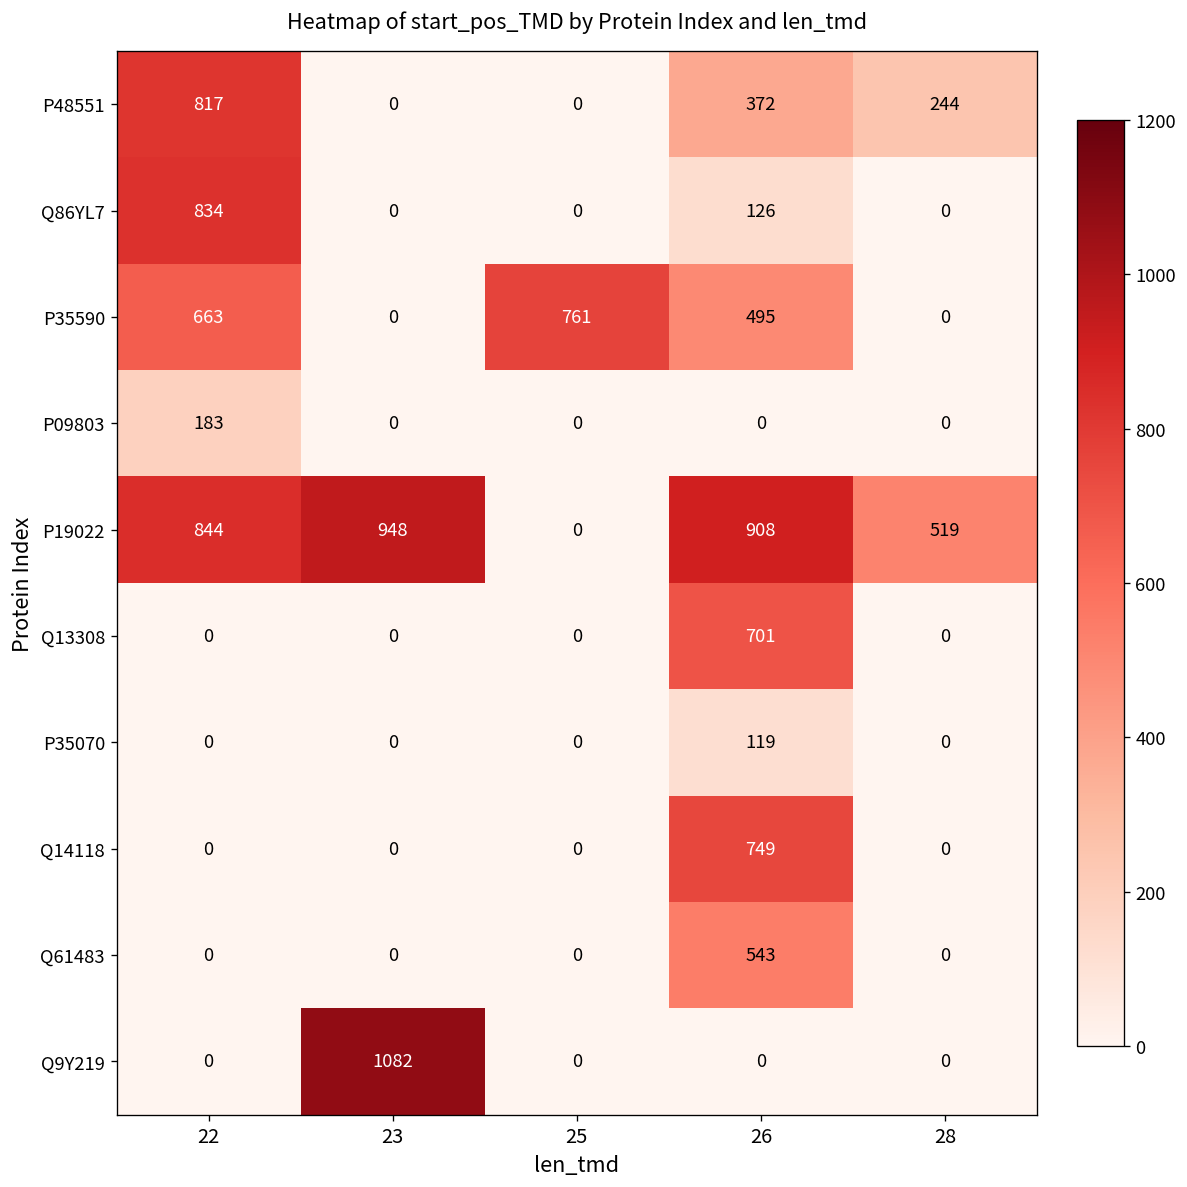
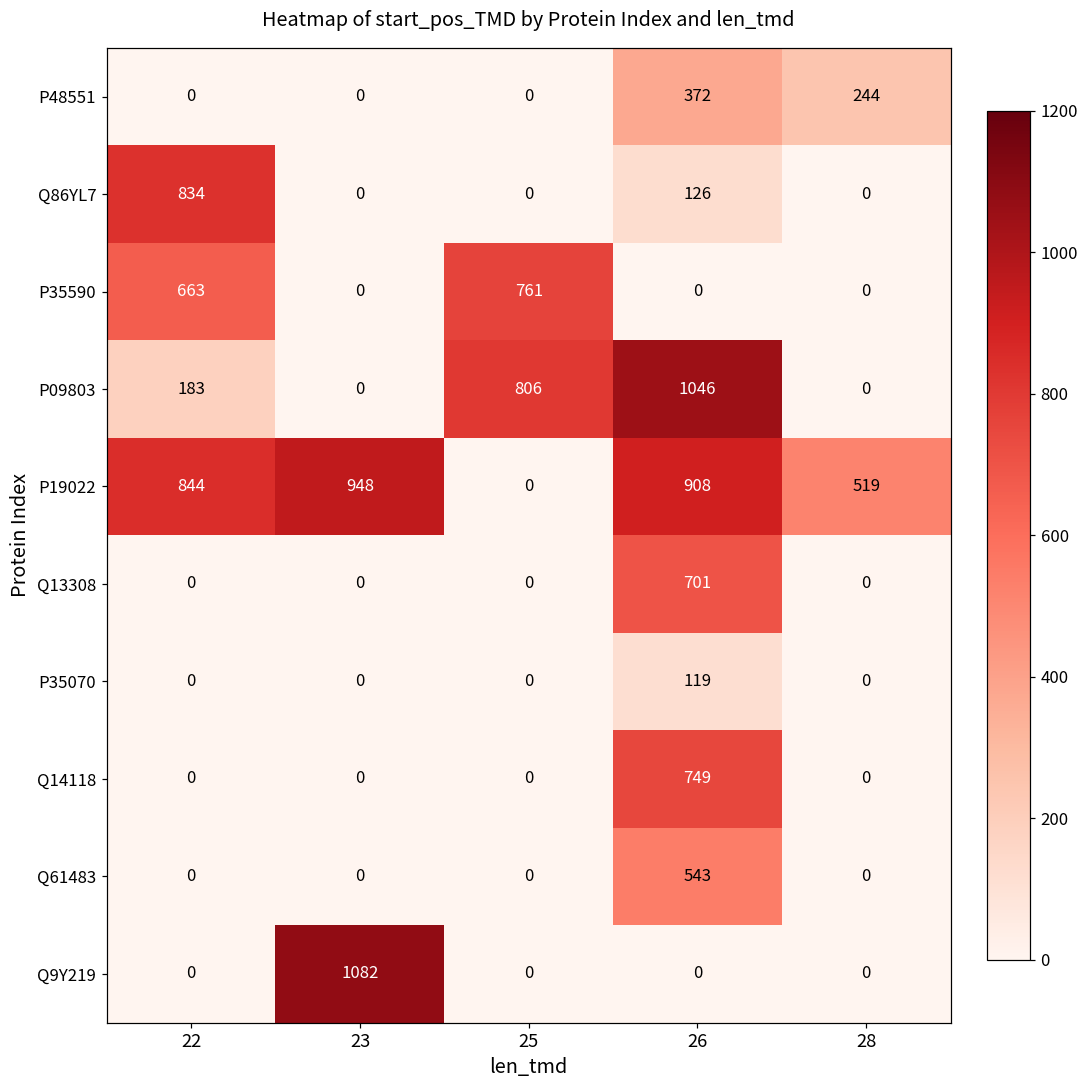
P48551, 22: 817 -> 0
P35590, 26: 495 -> 0
P09803, 25: 0 -> 806
P09803, 26: 0 -> 1046
